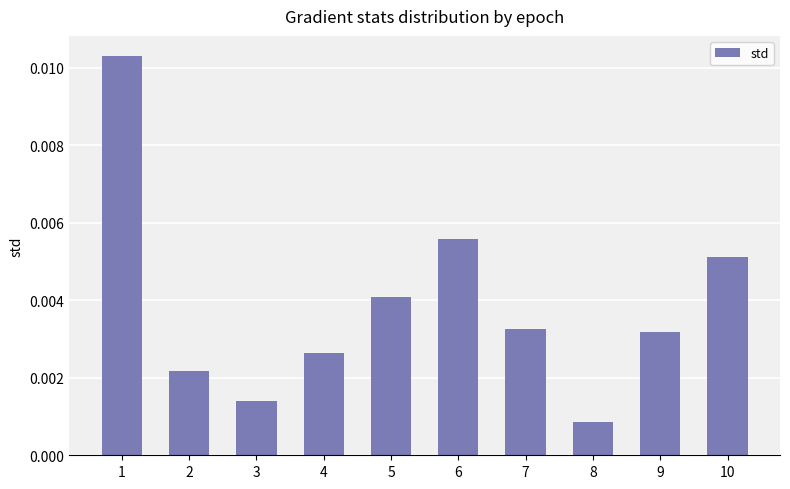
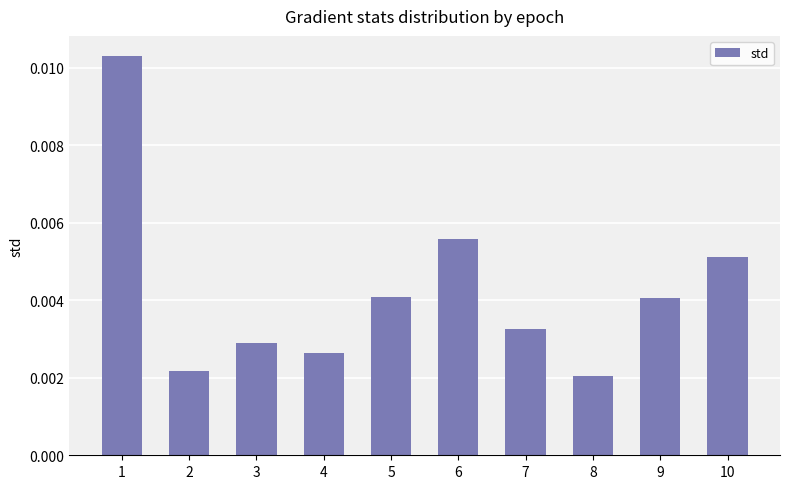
3: 0.0014 -> 0.0029
8: 0.0008 -> 0.0020
9: 0.0032 -> 0.0040
